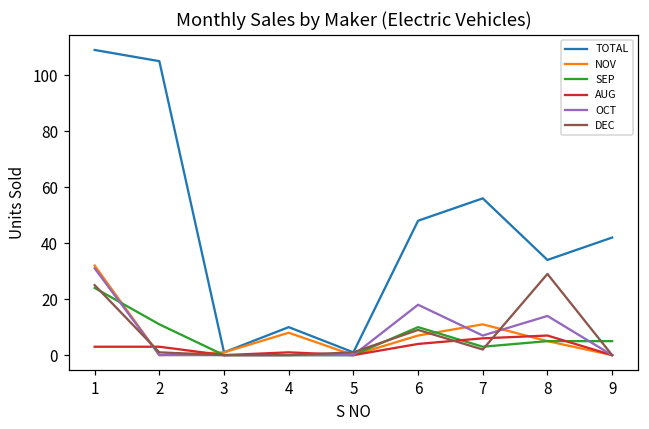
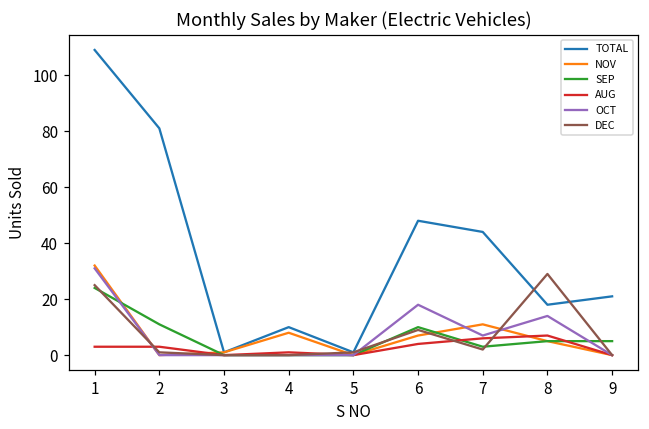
TOTAL, 2: 105 -> 81
TOTAL, 7: 56 -> 44
TOTAL, 8: 34 -> 18
TOTAL, 9: 42 -> 21
